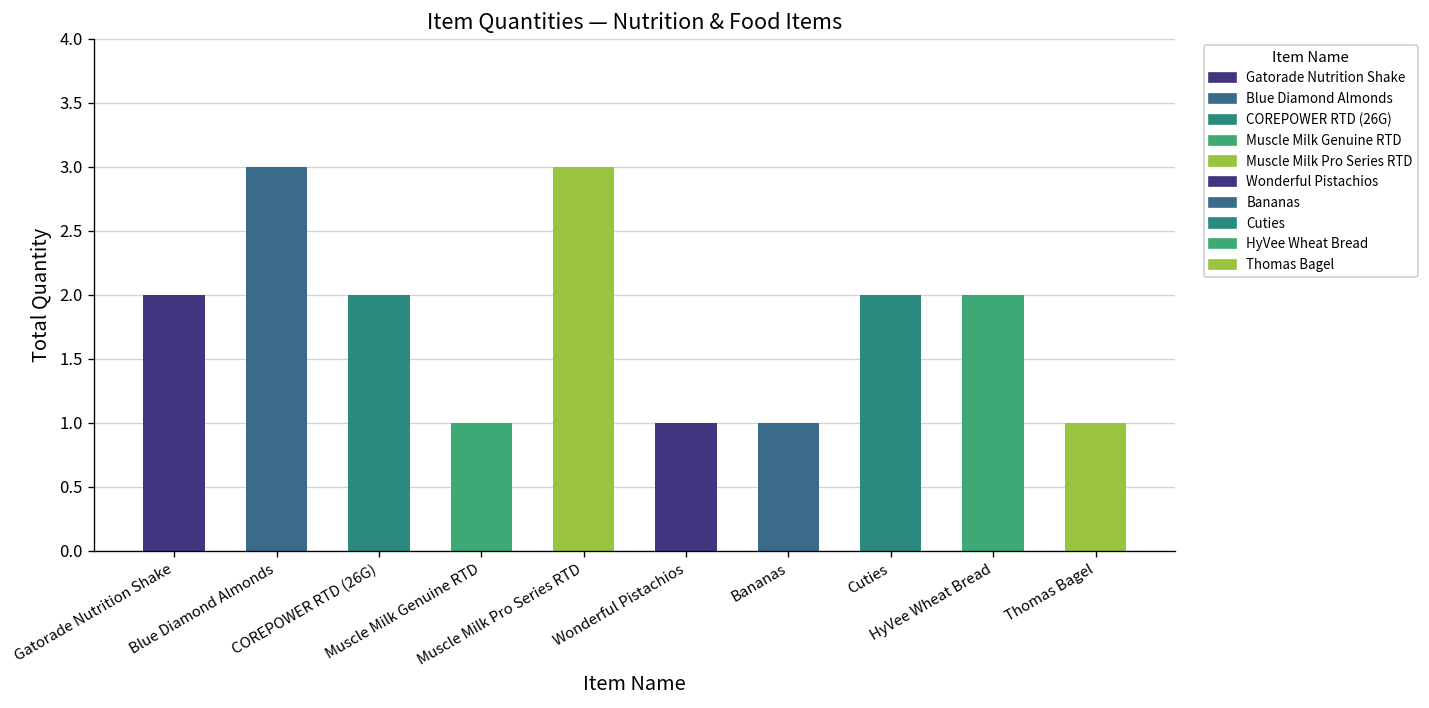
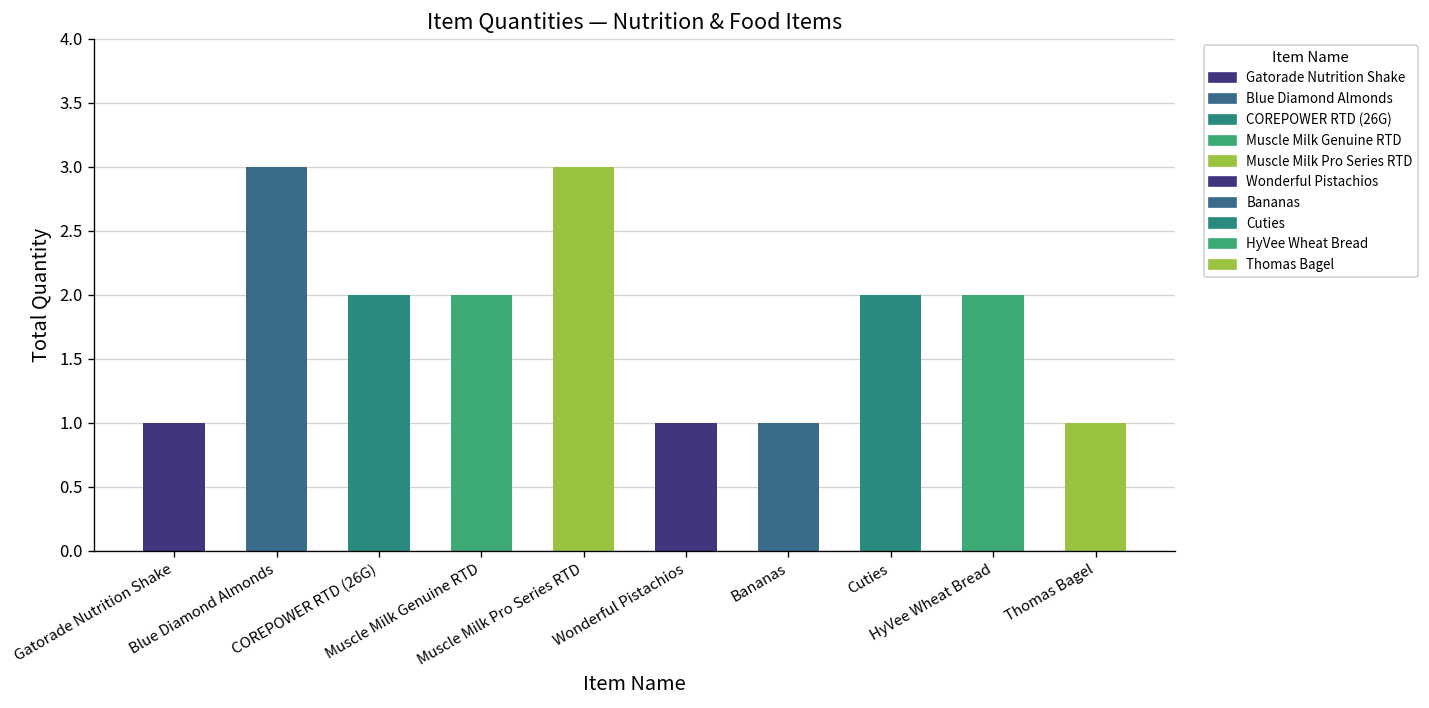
Gatorade Nutrition Shake: 2 -> 1
Muscle Milk Genuine RTD: 1 -> 2
